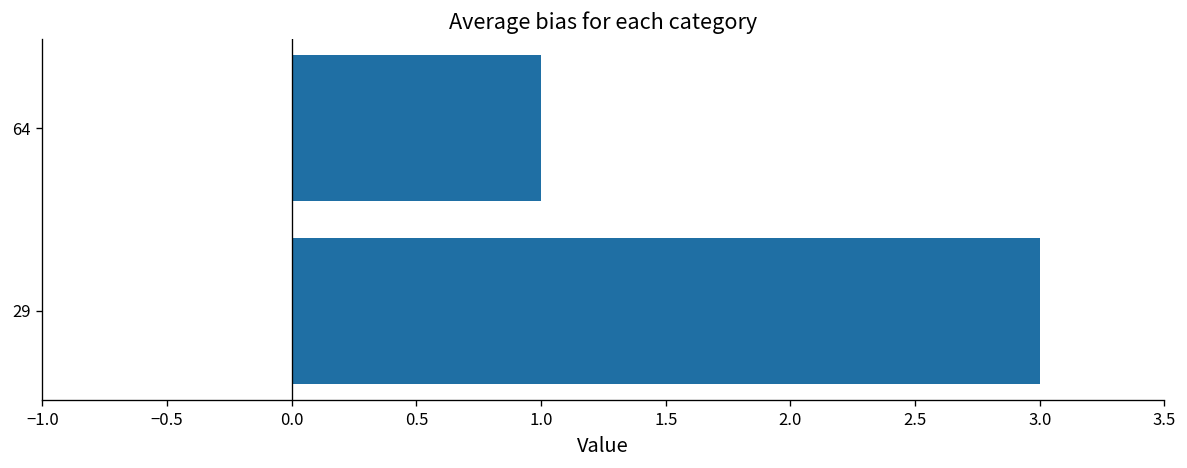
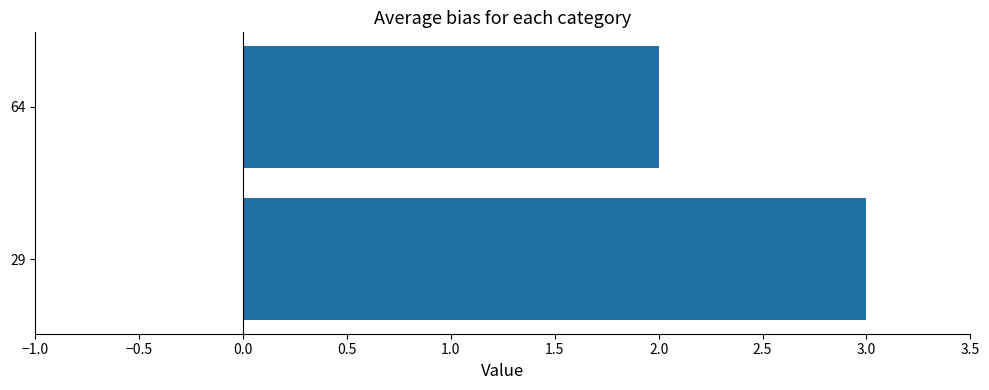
64: 1 -> 2
